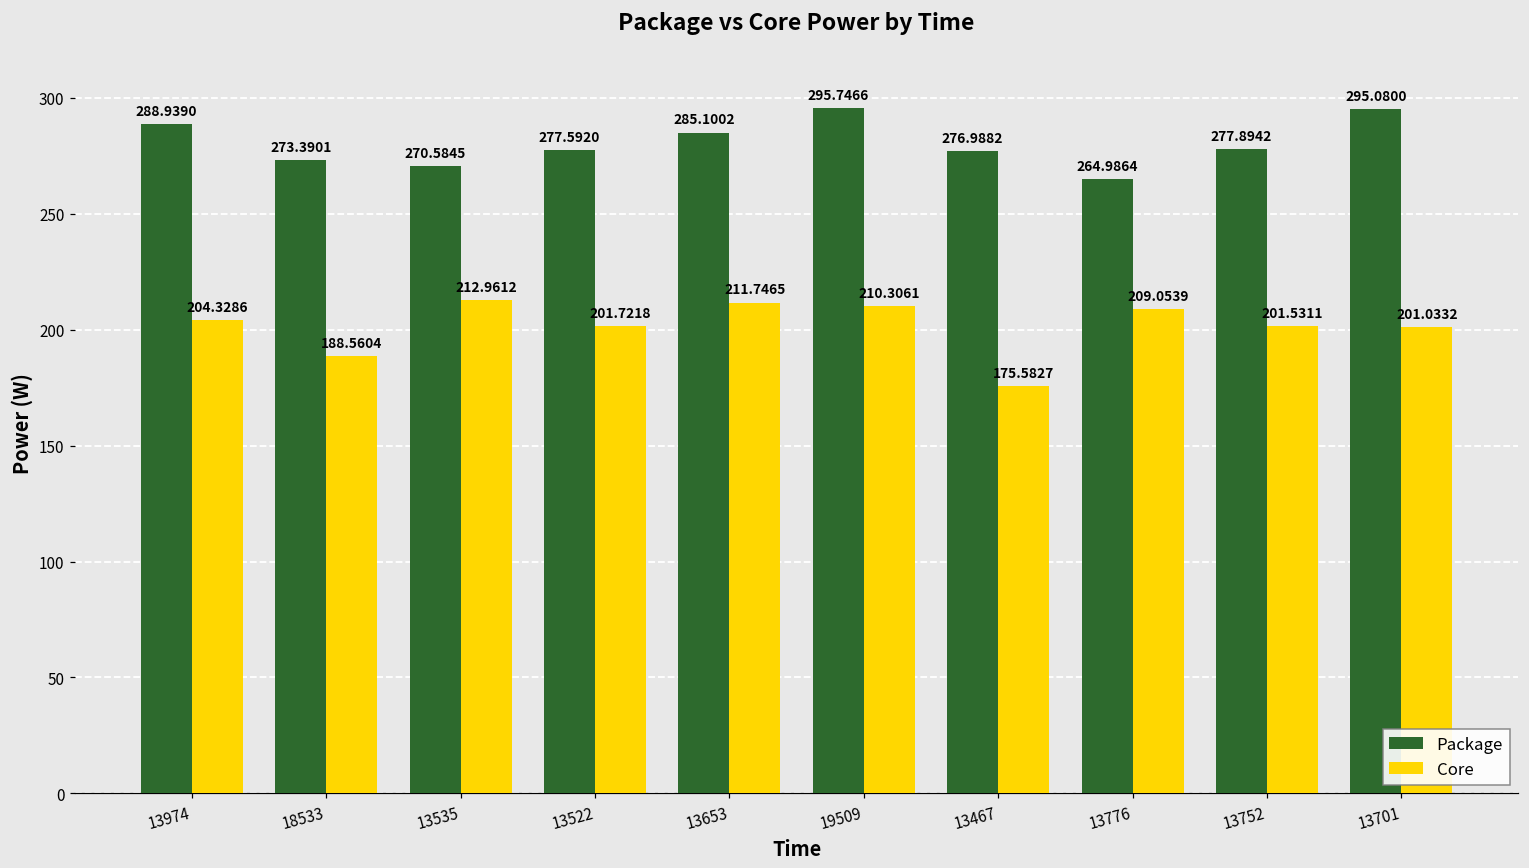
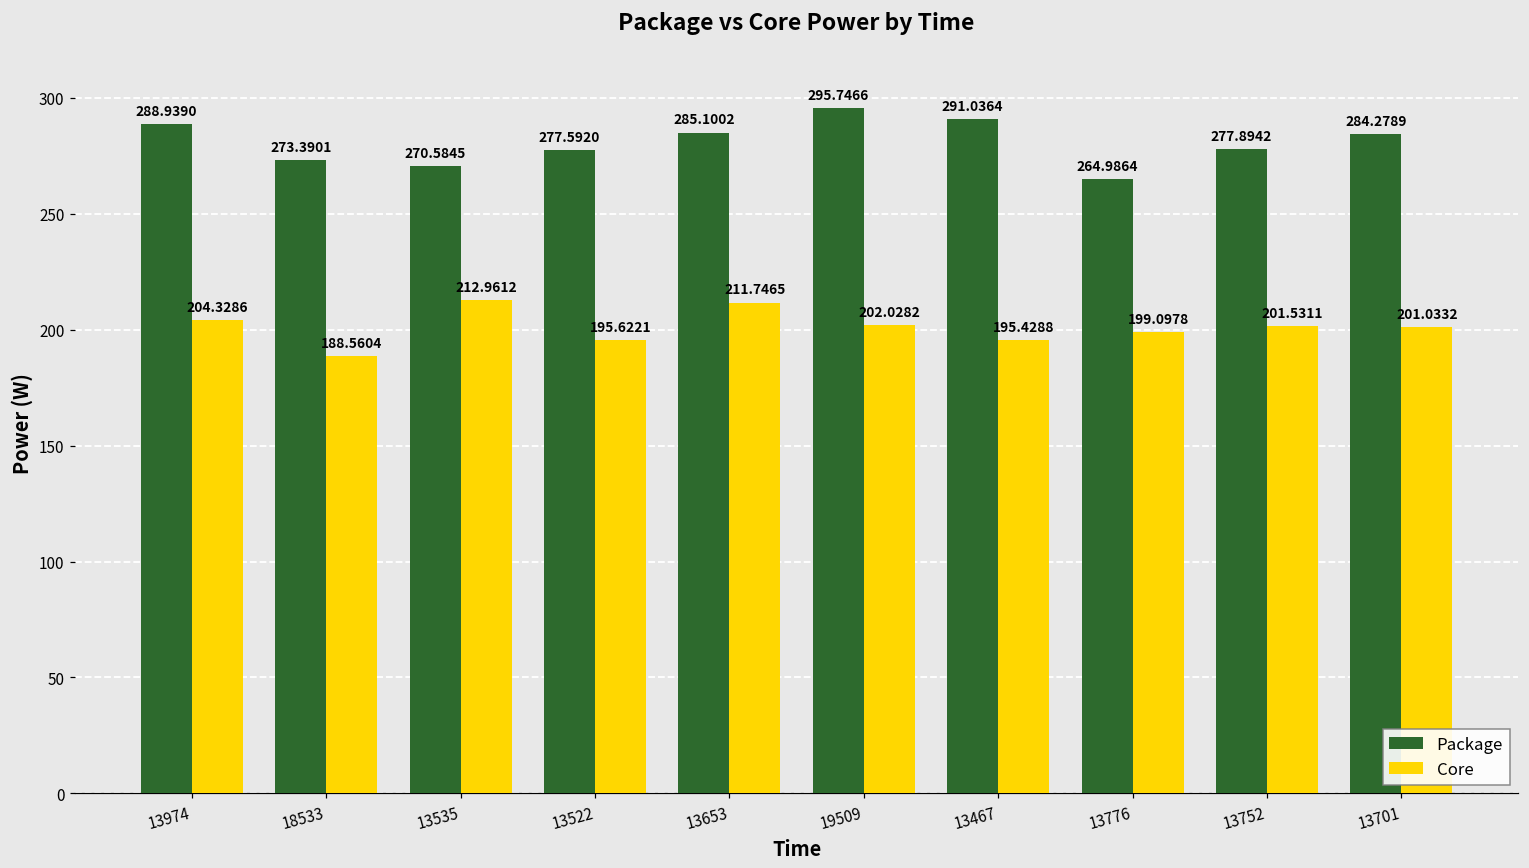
Core, 13522: 201.7218 -> 195.6221
Core, 19509: 210.3061 -> 202.0282
Package, 13467: 276.9882 -> 291.0364
Core, 13467: 175.5827 -> 195.4288
Core, 13776: 209.0539 -> 199.0978
Package, 13701: 295.0800 -> 284.2789
